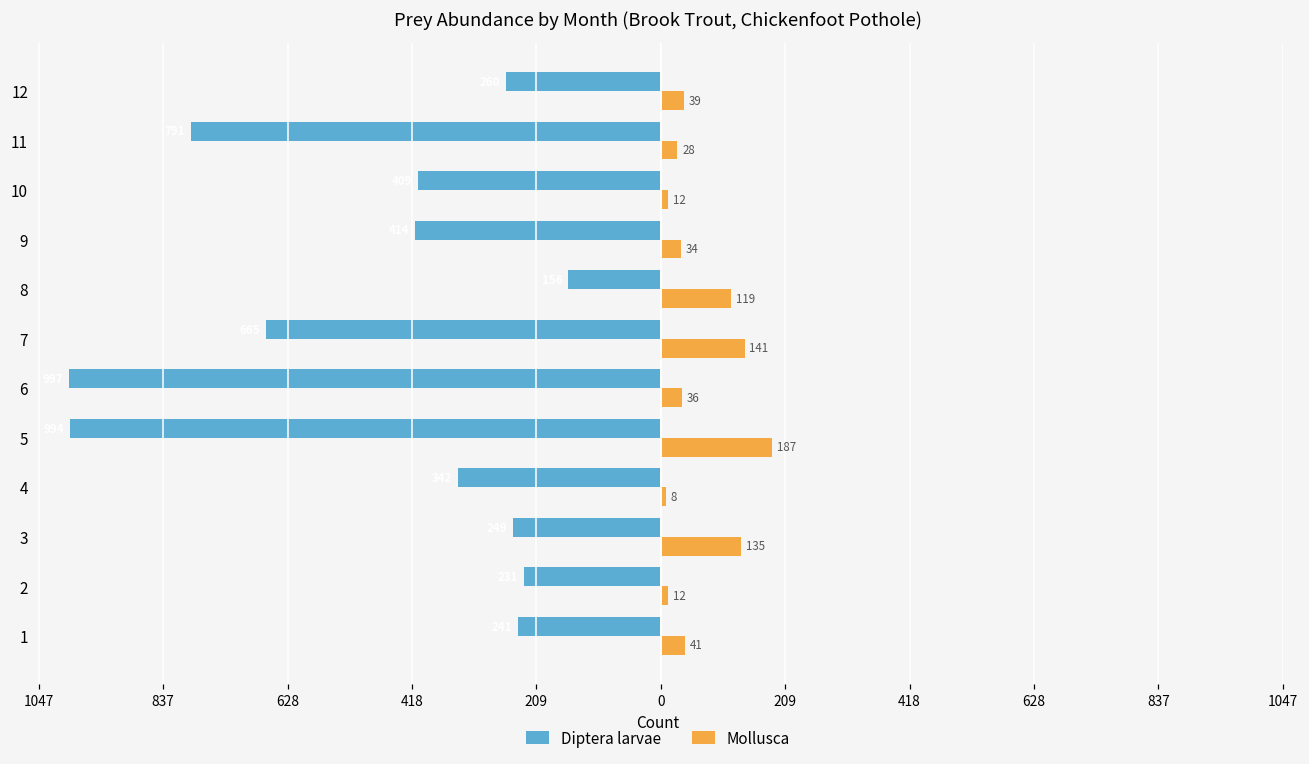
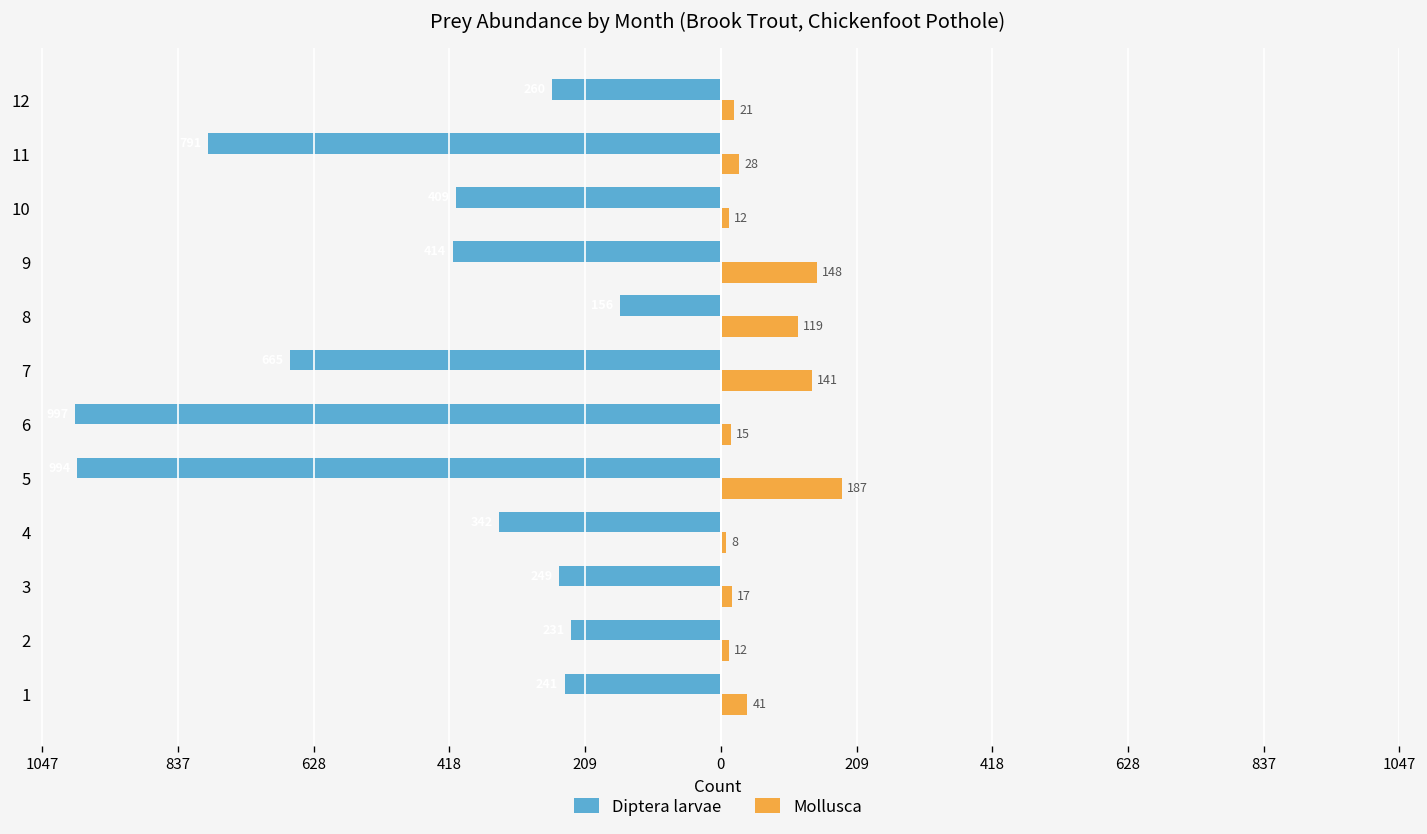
Mollusca, 12: 39 -> 21
Mollusca, 9: 34 -> 148
Mollusca, 6: 36 -> 15
Mollusca, 3: 135 -> 17
